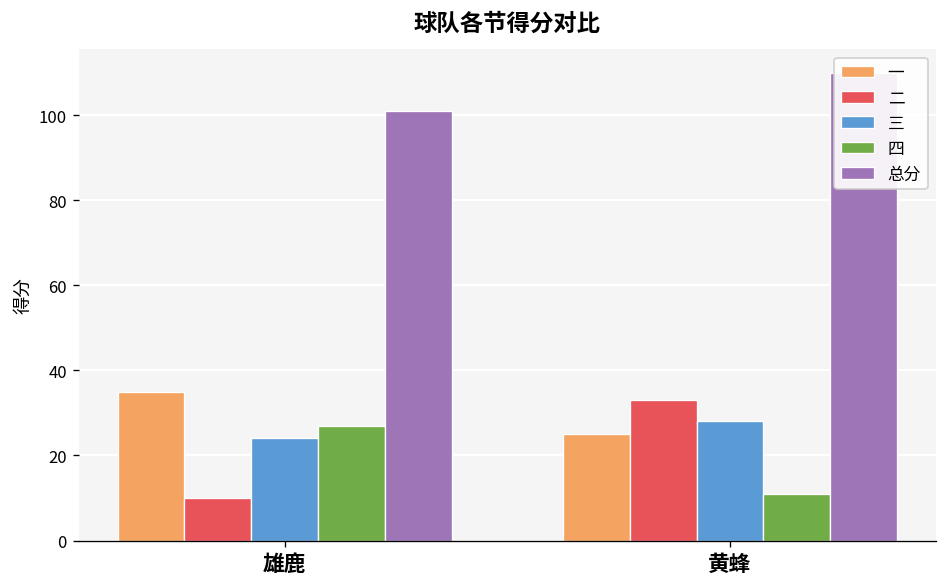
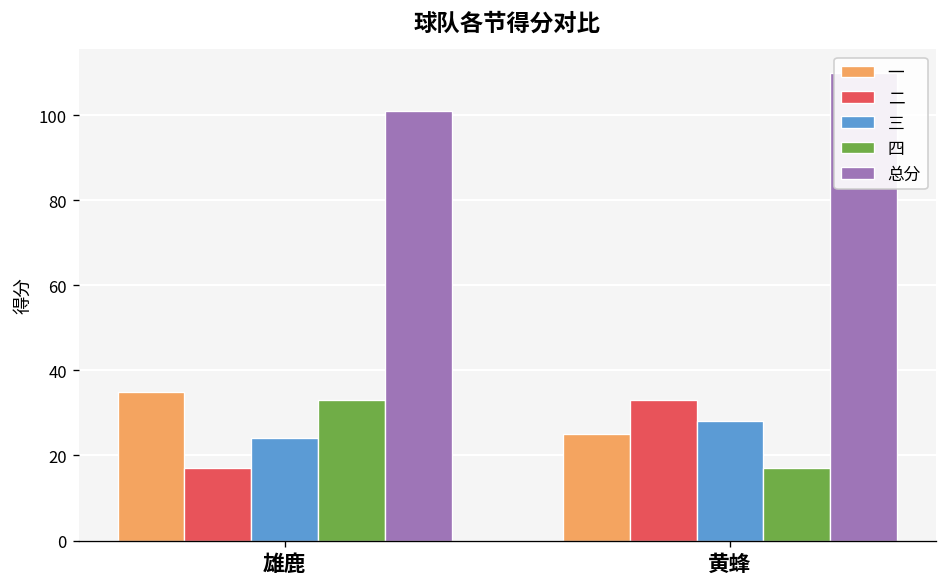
二, 雄鹿: 10 -> 17
四, 雄鹿: 27 -> 33
四, 黄蜂: 11 -> 17
